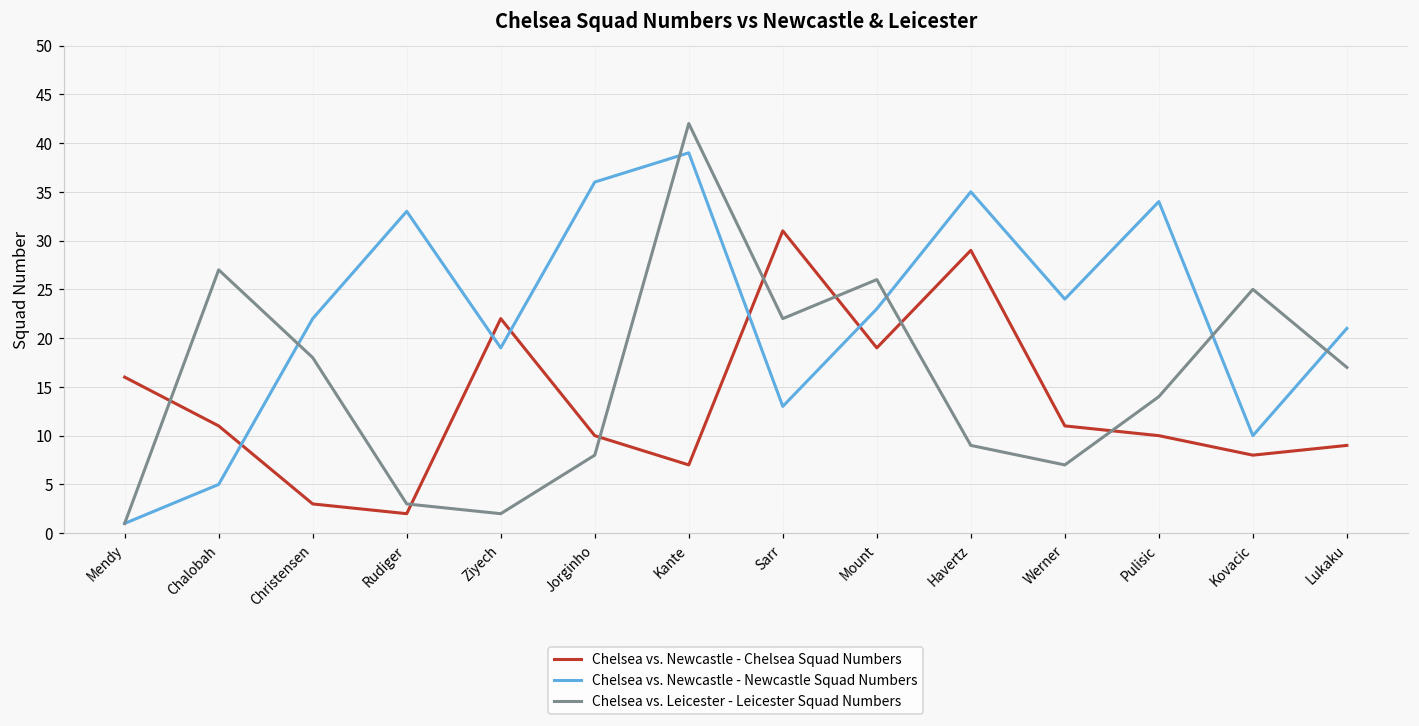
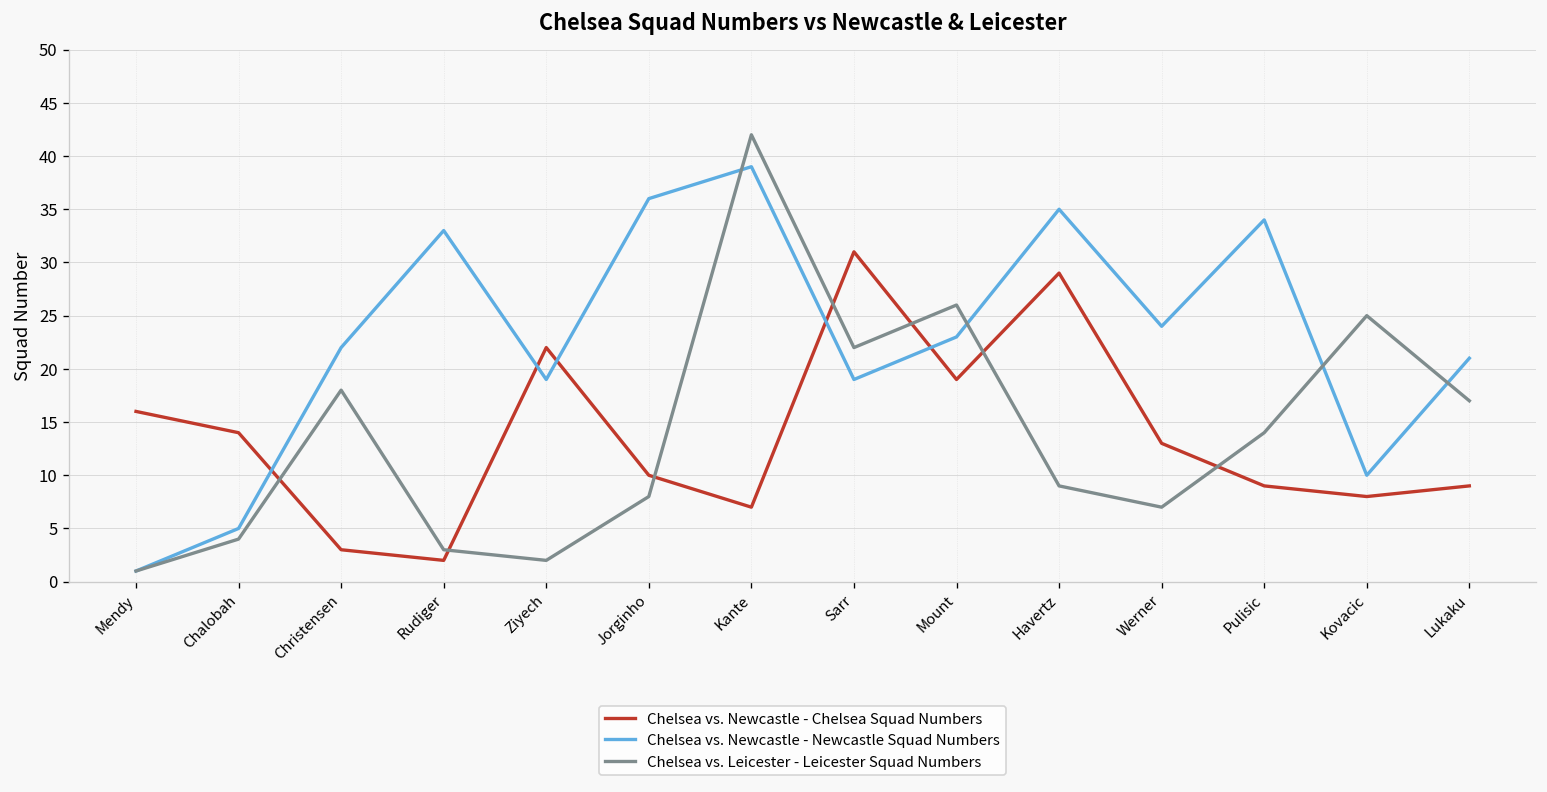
Chelsea vs. Newcastle - Chelsea Squad Numbers, Chalobah: 11 -> 14
Chelsea vs. Leicester - Leicester Squad Numbers, Chalobah: 27 -> 4
Chelsea vs. Newcastle - Newcastle Squad Numbers, Sarr: 13 -> 19
Chelsea vs. Newcastle - Chelsea Squad Numbers, Werner: 11 -> 13
Chelsea vs. Newcastle - Chelsea Squad Numbers, Pulisic: 10 -> 9
